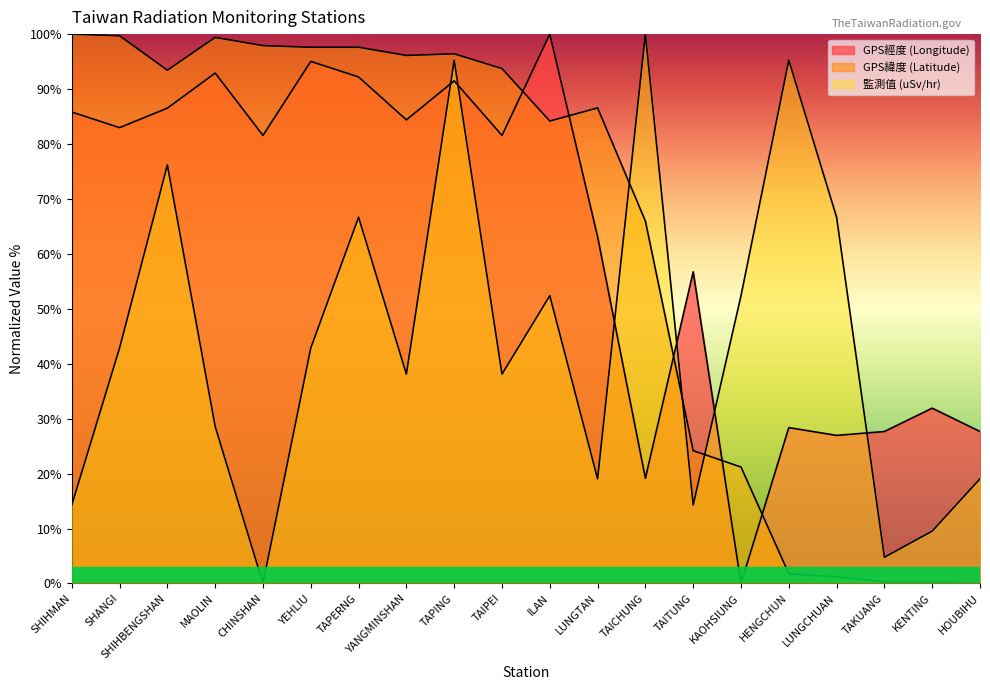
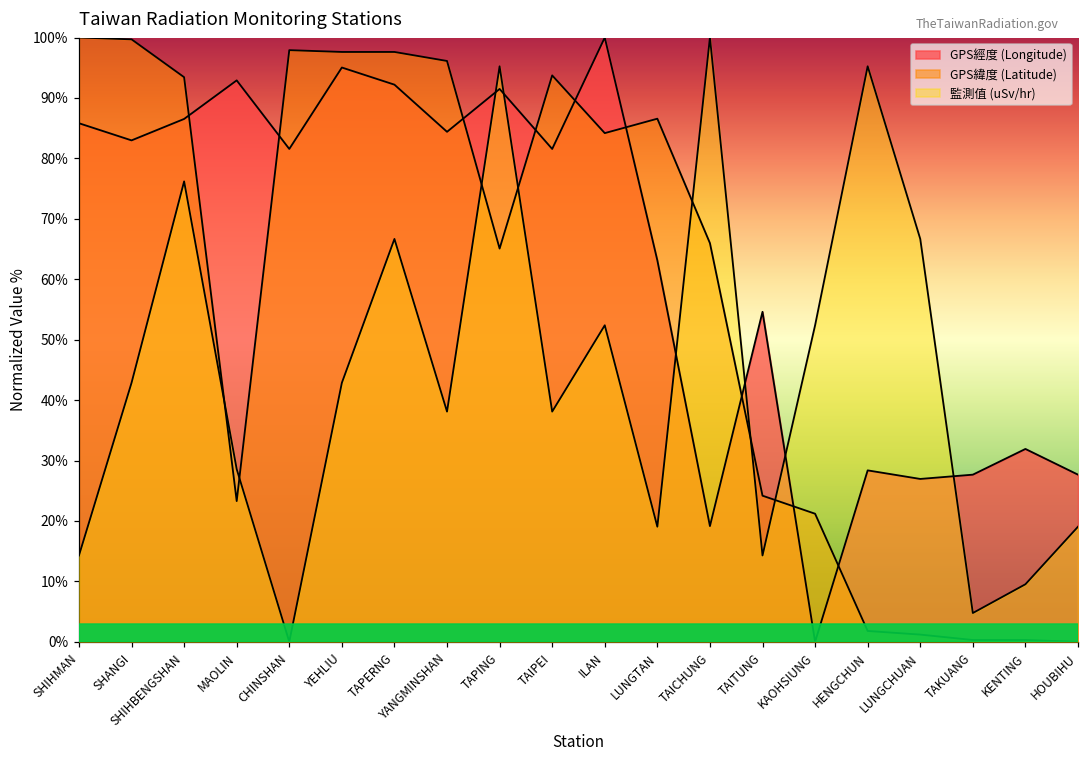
GPS緯度 (Latitude), MAOLIN: 99% -> 23%
GPS緯度 (Latitude), TAPING: 96% -> 65%
GPS經度 (Longitude), TAITUNG: 57% -> 55%
